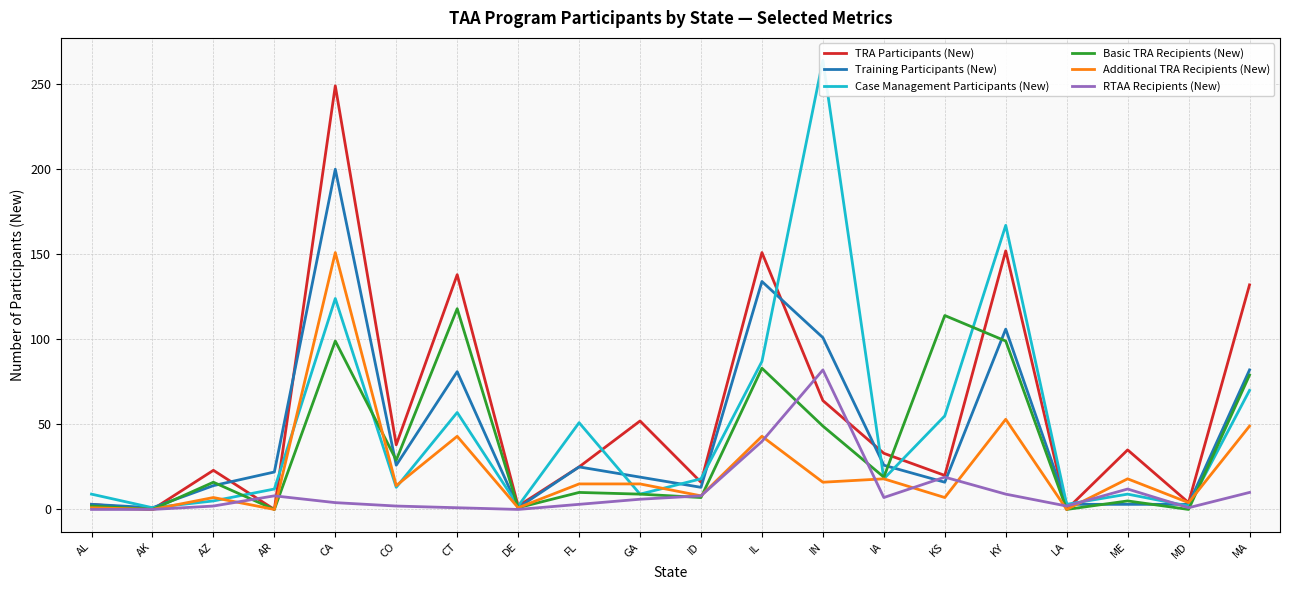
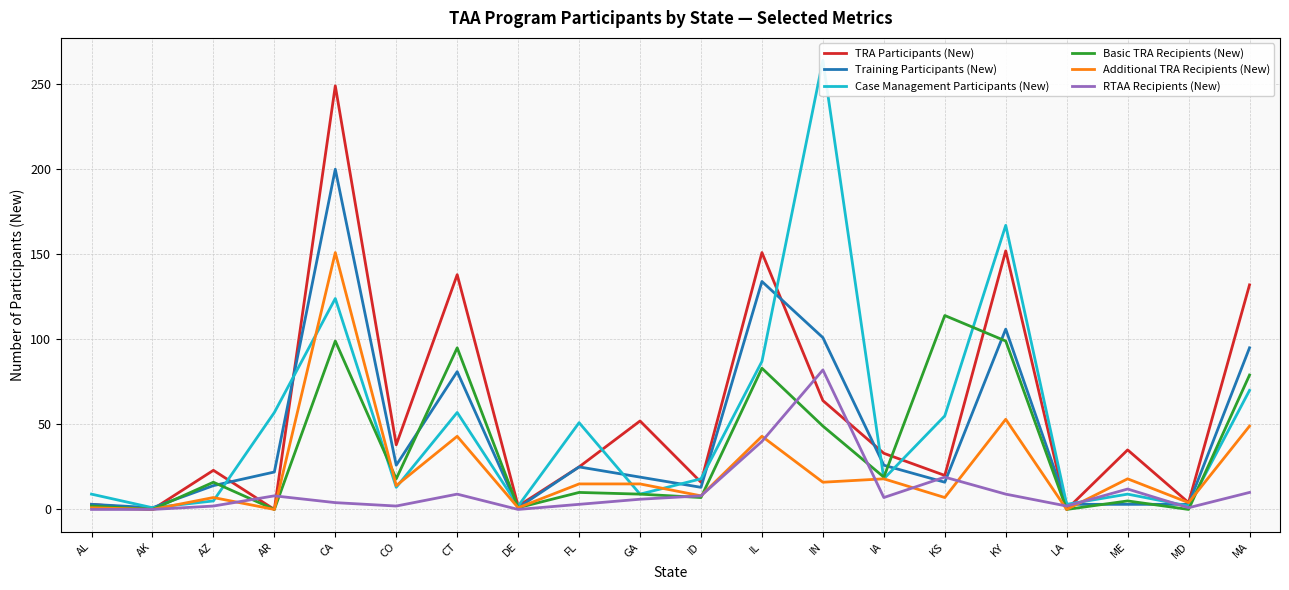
Case Management Participants (New), AR: 12 -> 57
Basic TRA Recipients (New), CO: 29 -> 18
Basic TRA Recipients (New), CT: 118 -> 95
RTAA Recipients (New), CT: 1 -> 9
Training Participants (New), MA: 82 -> 95
